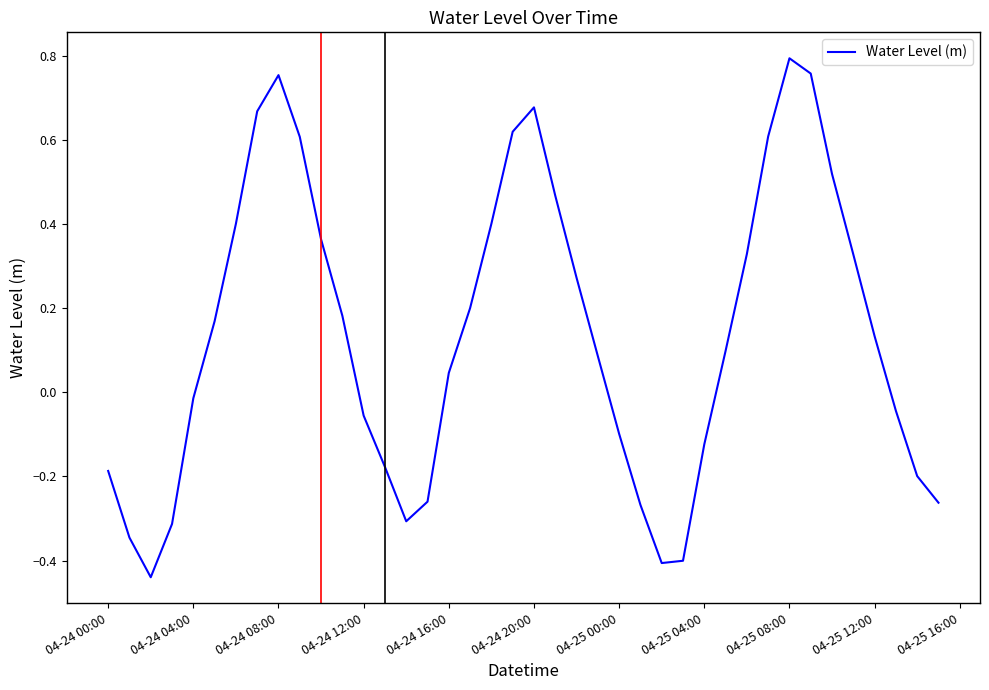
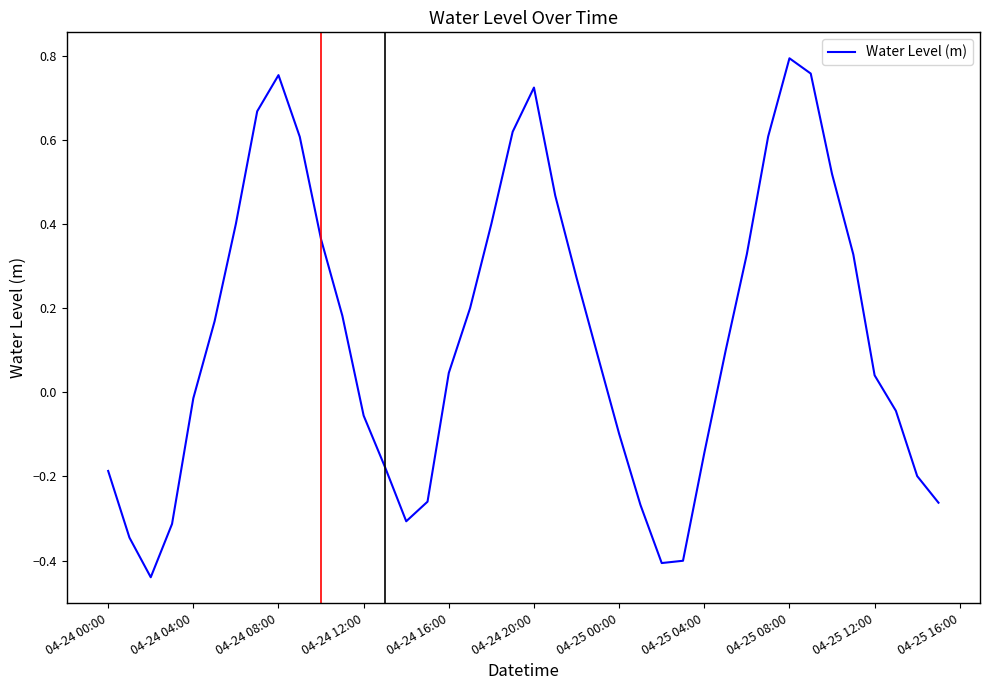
04-24 20:00: 0.68 -> 0.72
04-25 04:00: -0.12 -> -0.14
04-25 12:00: 0.13 -> 0.04
